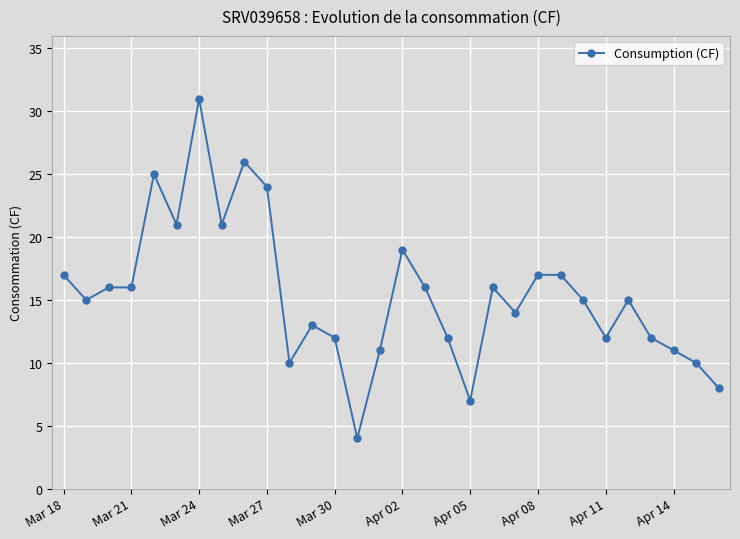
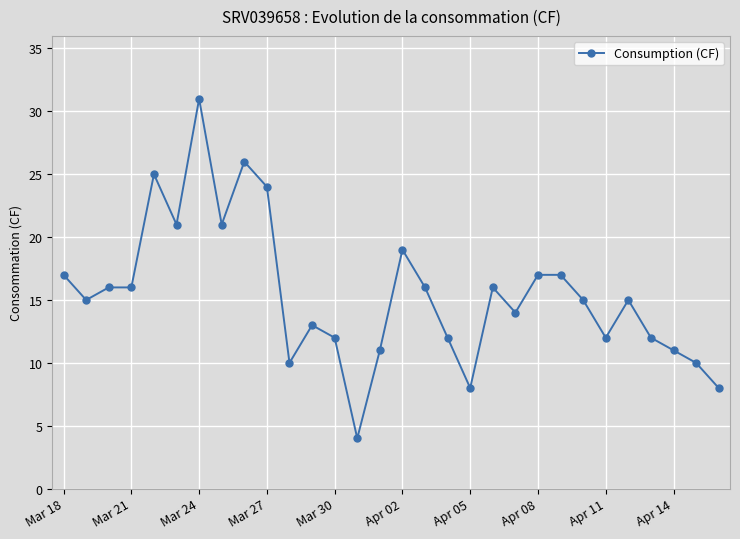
Apr 05: 7 -> 8
